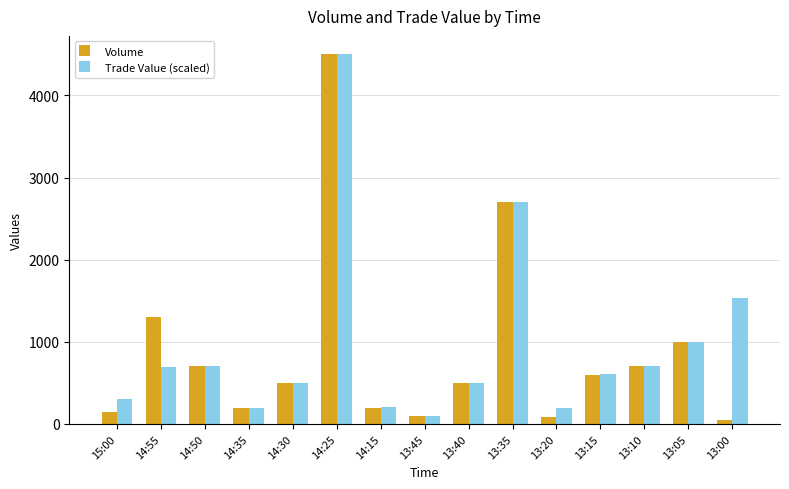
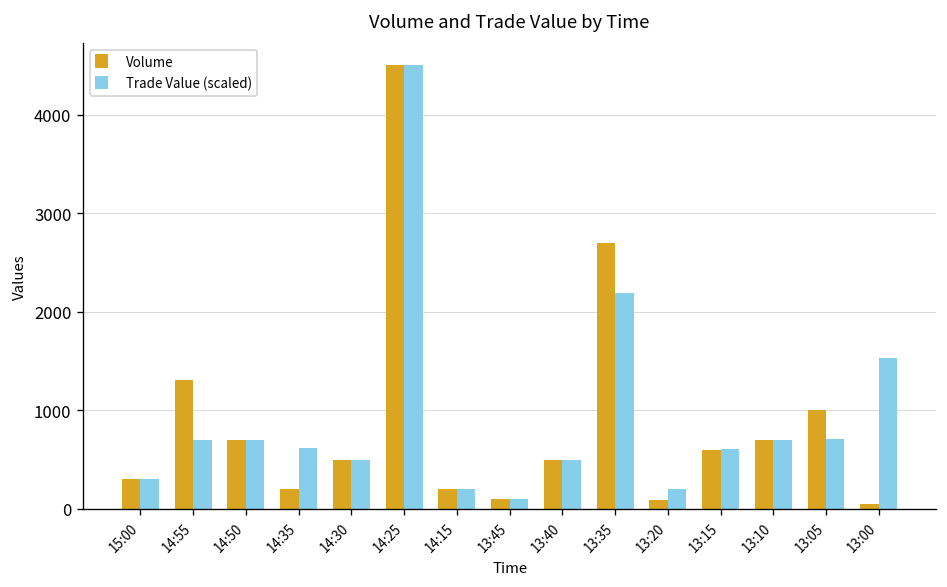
Volume, 15:00: 100 -> 300
Trade Value (scaled), 14:35: 200 -> 600
Trade Value (scaled), 13:35: 2700 -> 2200
Trade Value (scaled), 13:05: 1000 -> 700
